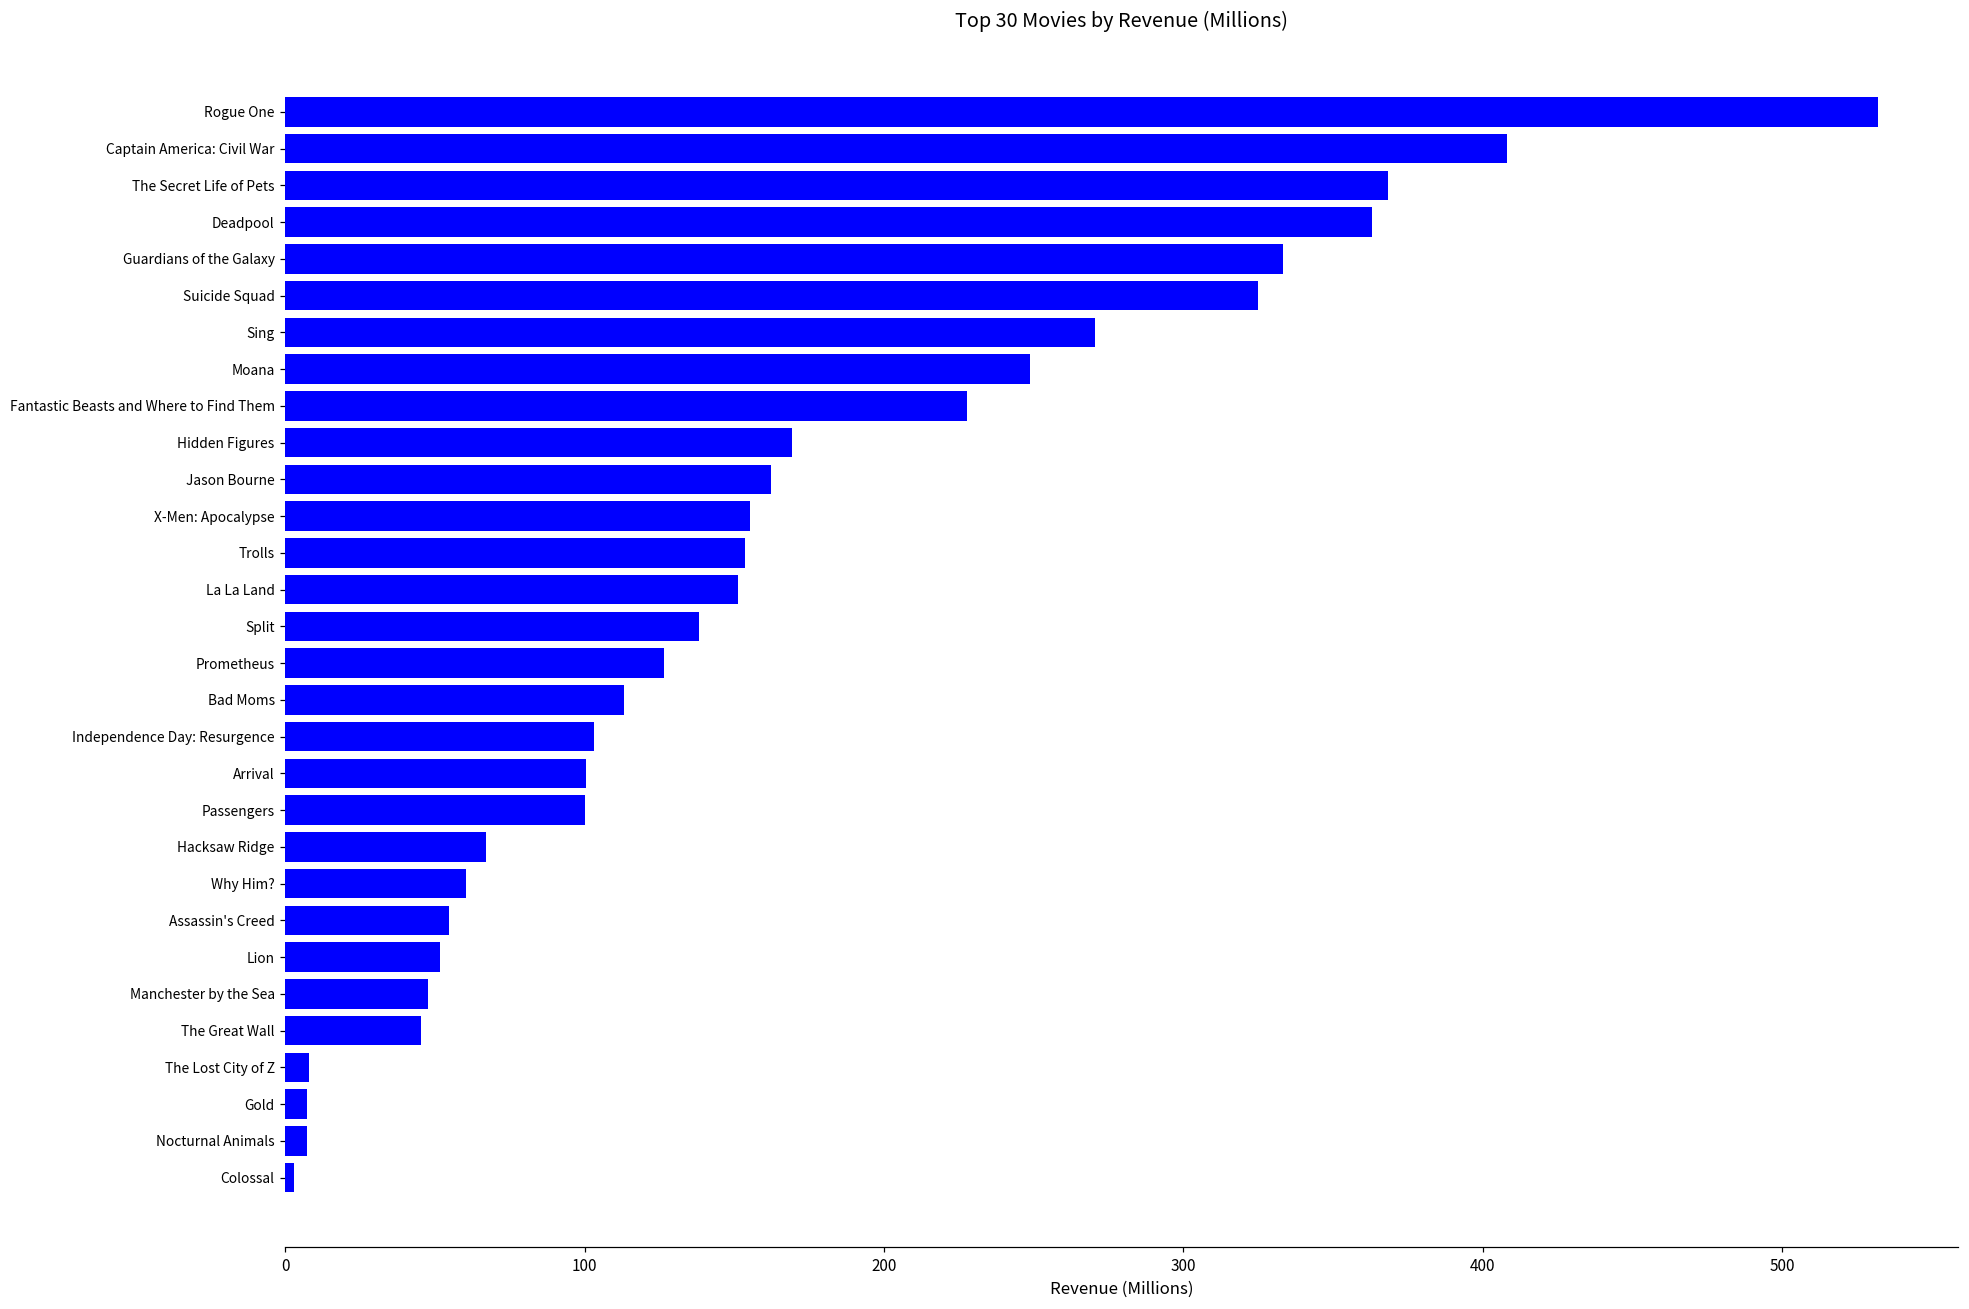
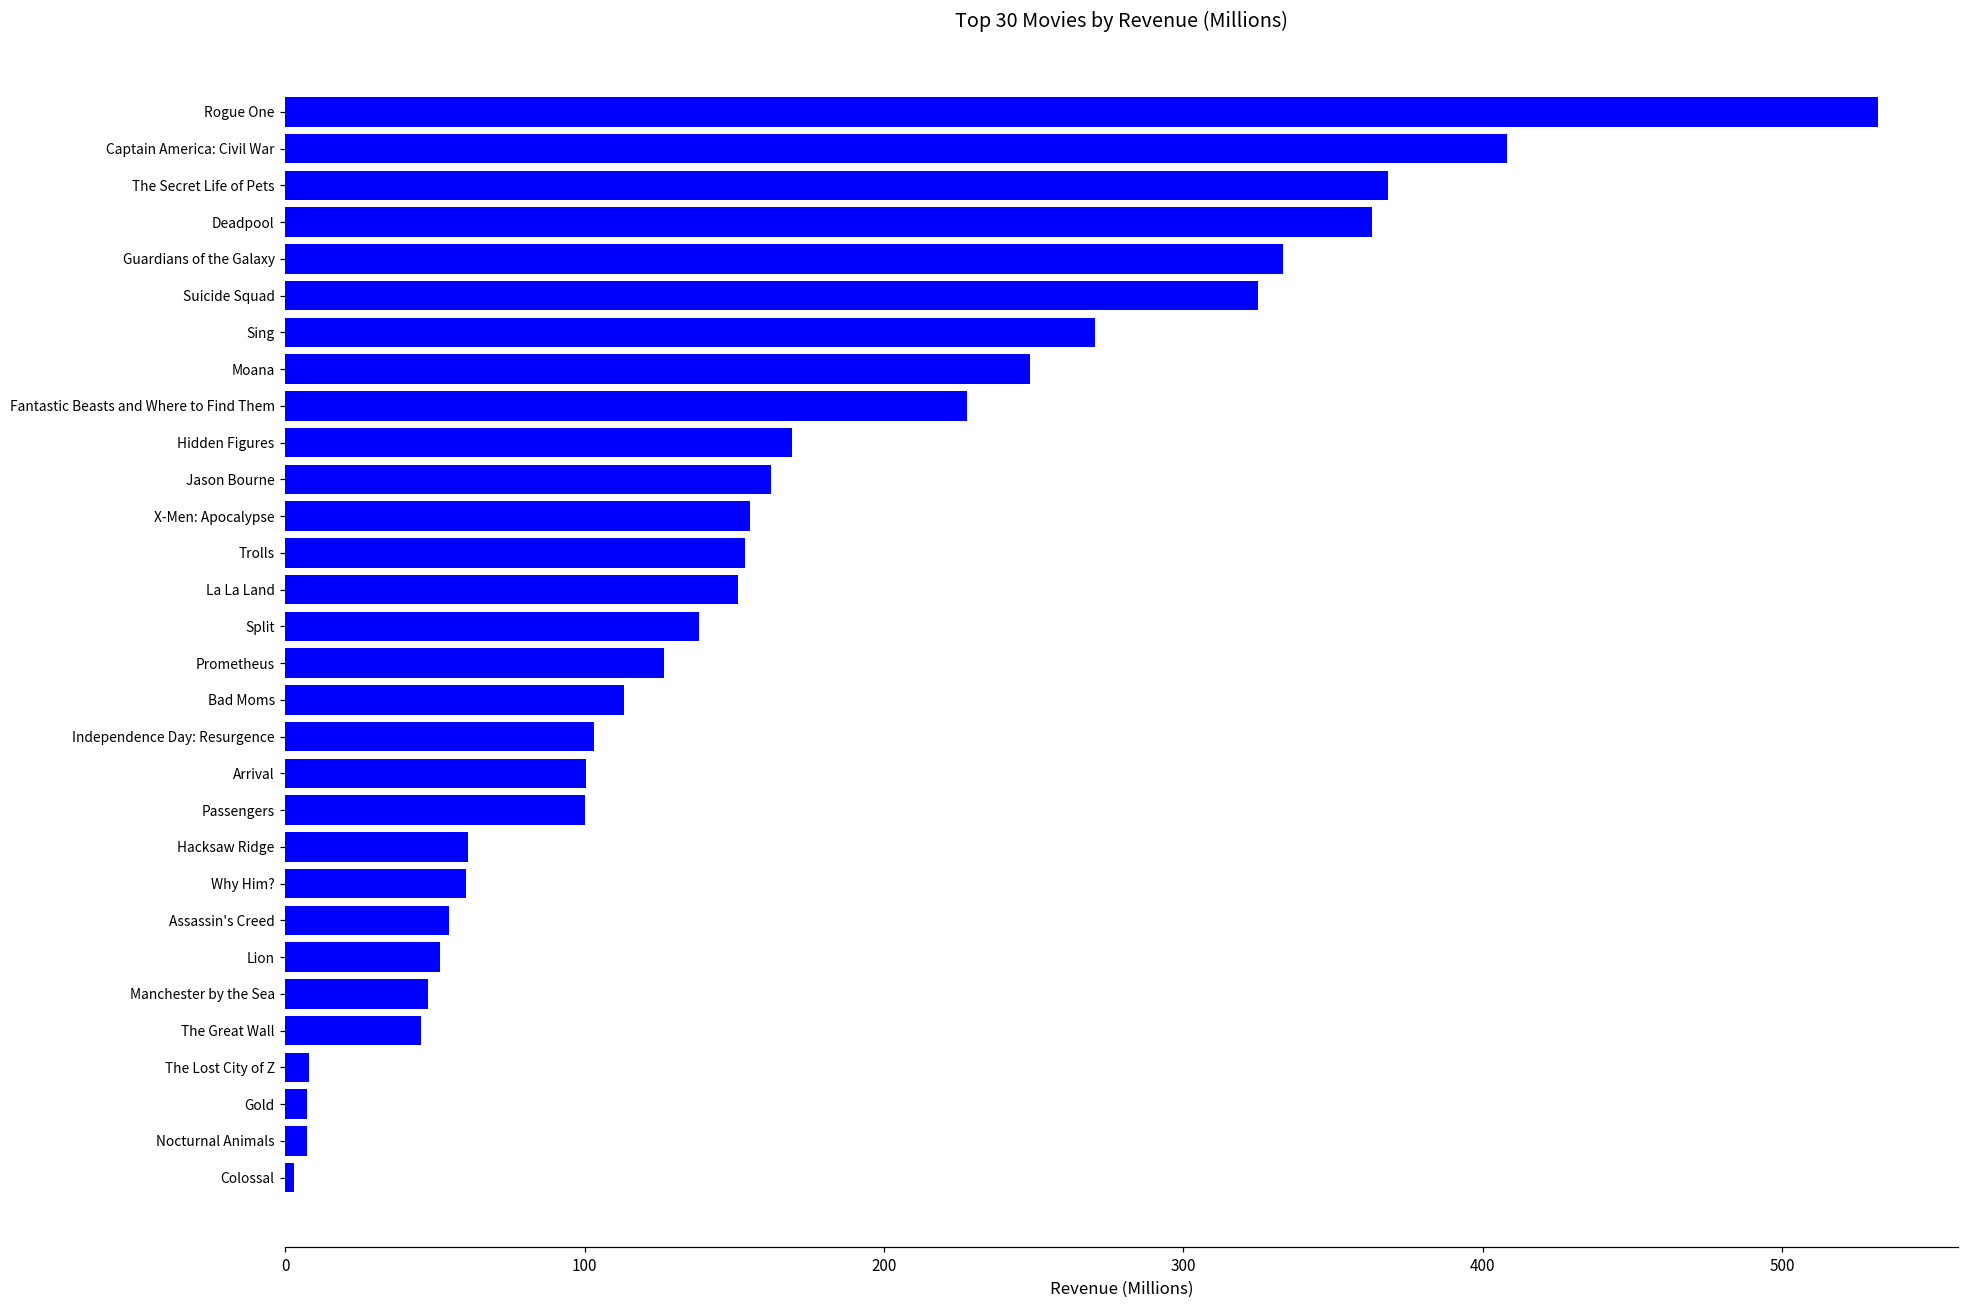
Hacksaw Ridge: 67 -> 61
